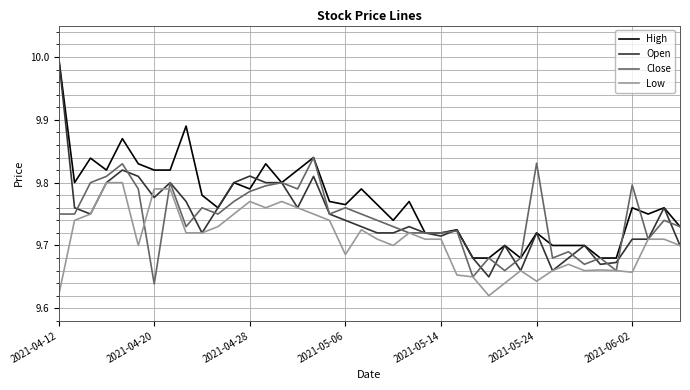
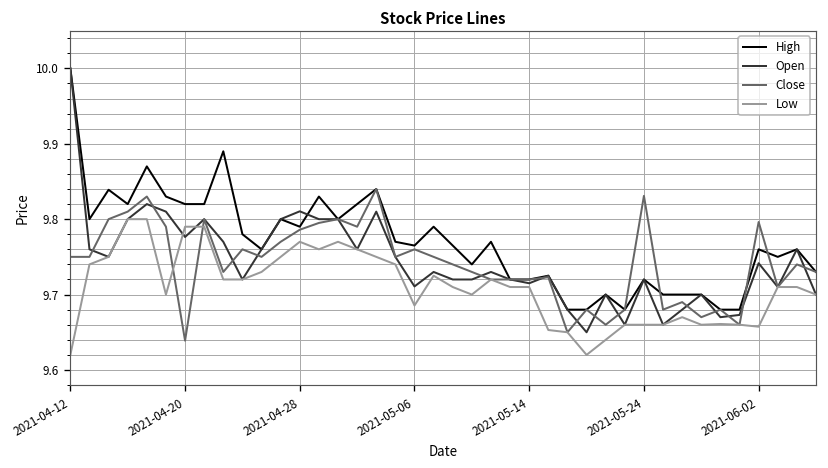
Open, 2021-05-06: 9.74 -> 9.71
Low, 2021-05-24: 9.64 -> 9.66
Open, 2021-06-02: 9.71 -> 9.74
